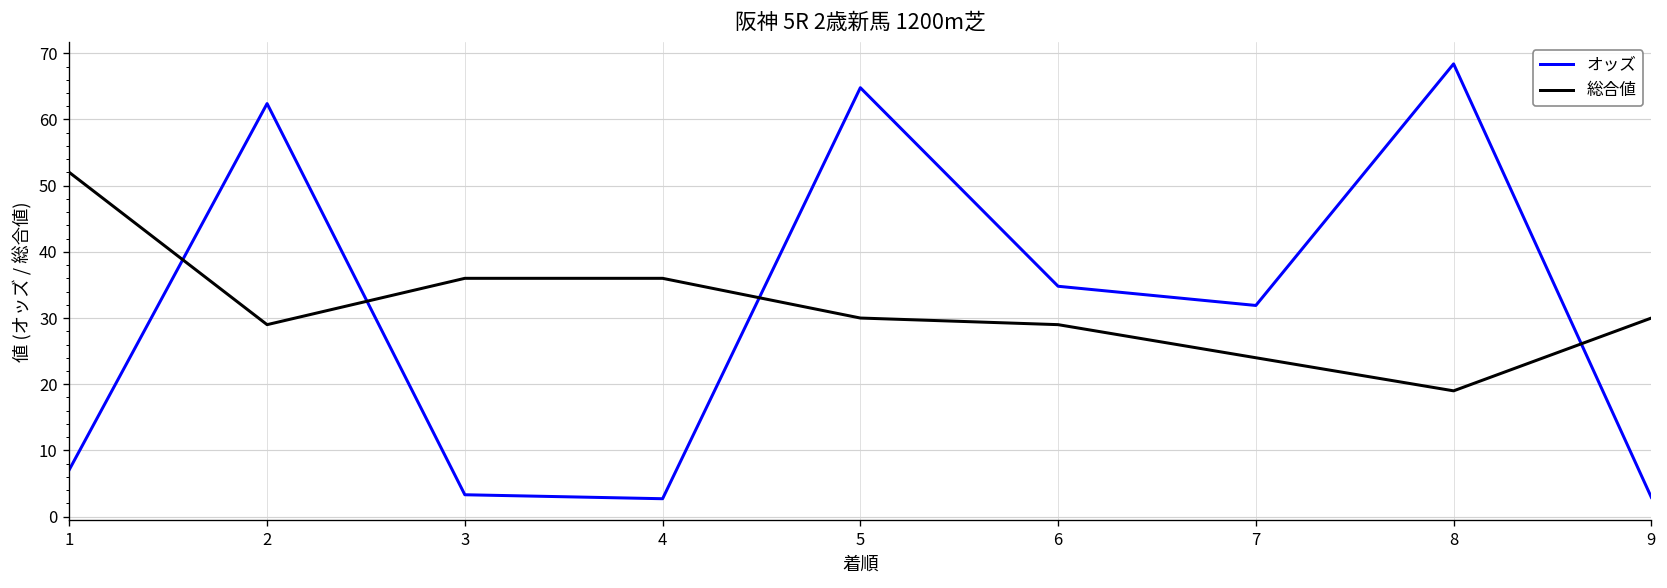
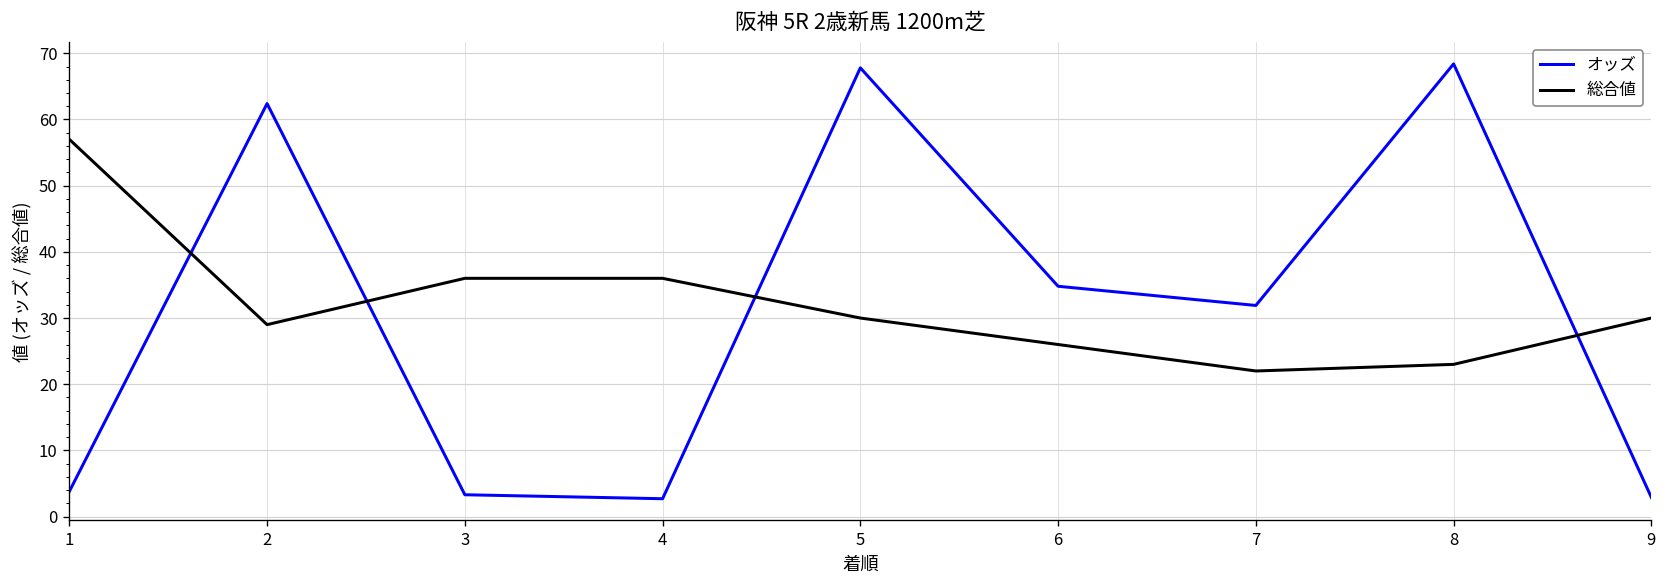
オッズ, 1: 7 -> 4
総合値, 1: 52 -> 57
オッズ, 5: 65 -> 68
総合値, 6: 29 -> 26
総合値, 7: 24 -> 22
総合値, 8: 19 -> 23
